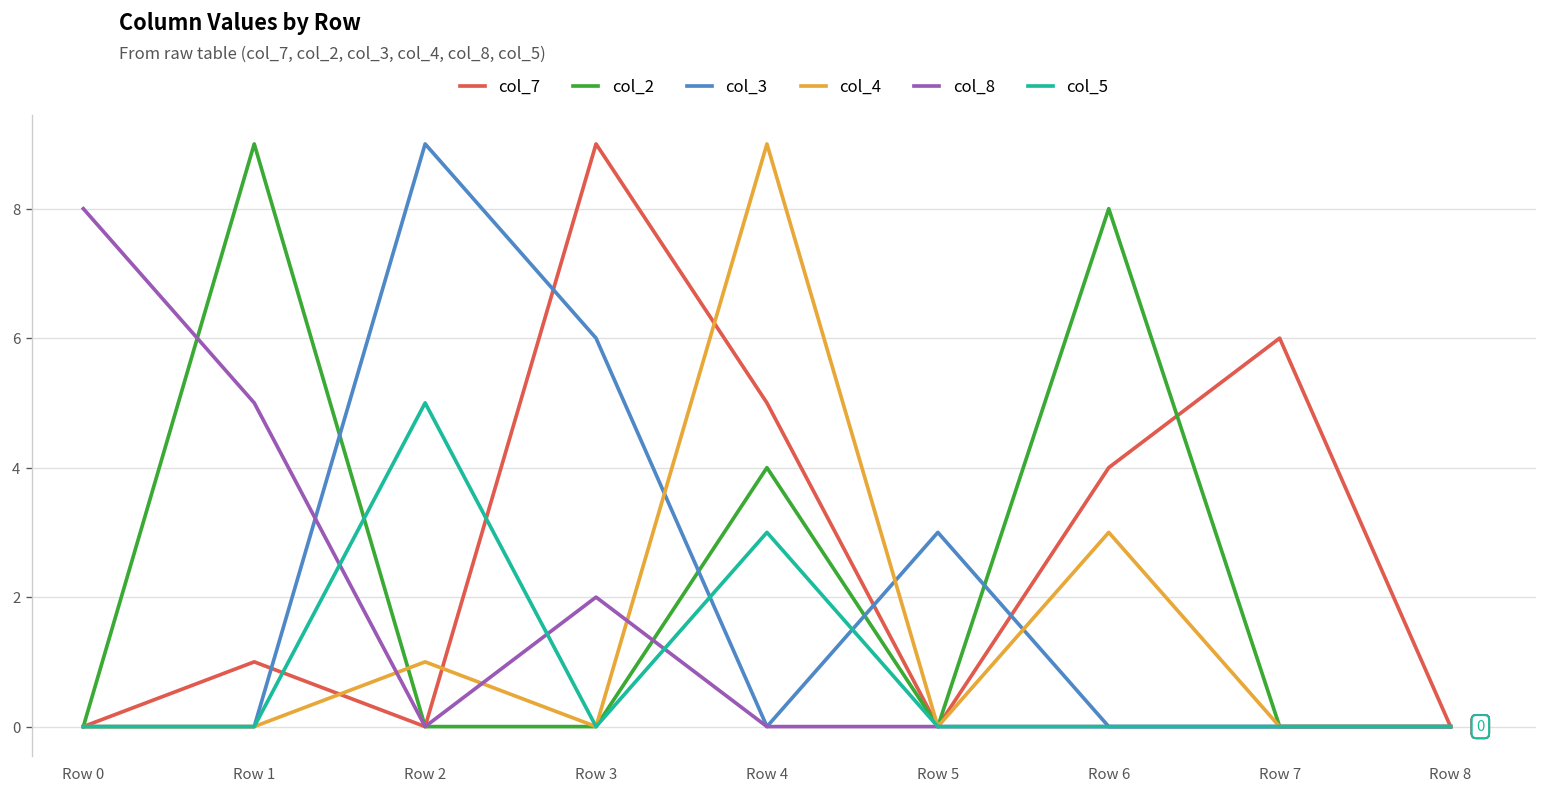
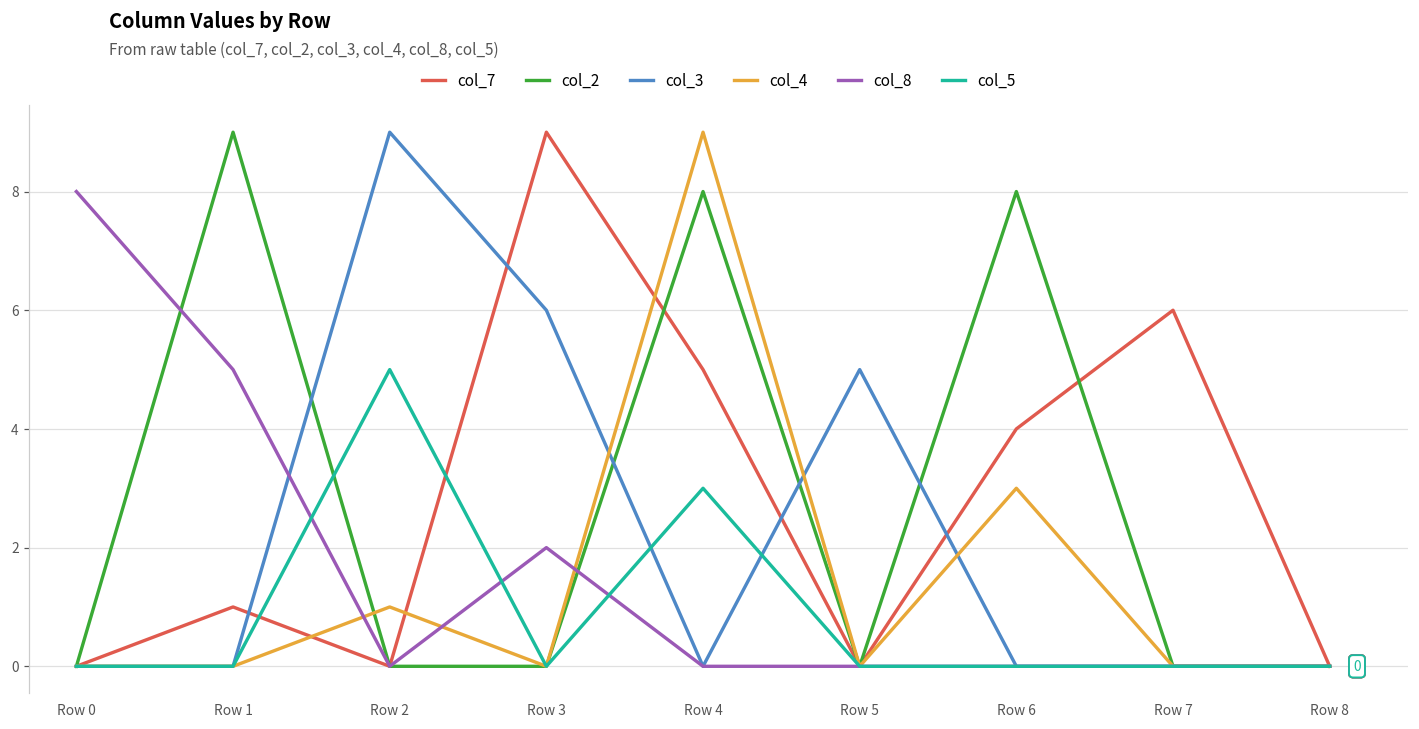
col_2, Row 4: 4 -> 8
col_3, Row 5: 3 -> 5
